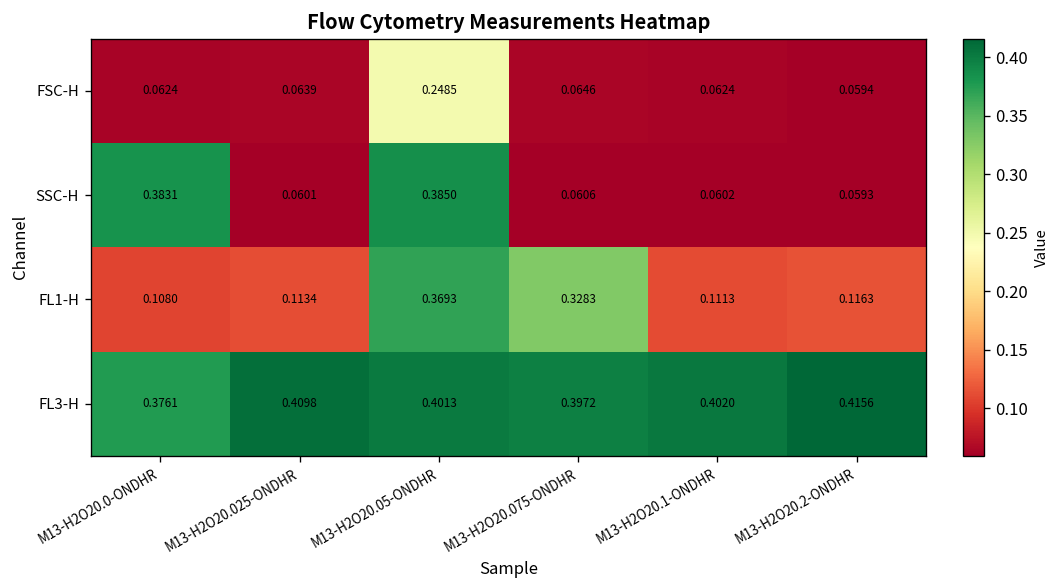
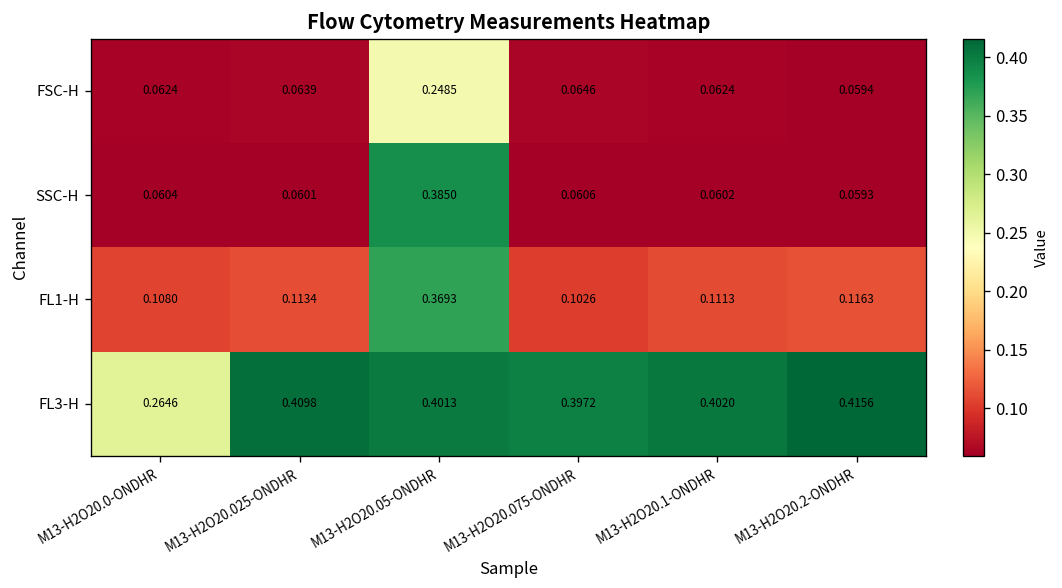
SSC-H, M13-H2O20.0-ONDHR: 0.3831 -> 0.0604
FL1-H, M13-H2O20.075-ONDHR: 0.3283 -> 0.1026
FL3-H, M13-H2O20.0-ONDHR: 0.3761 -> 0.2646
